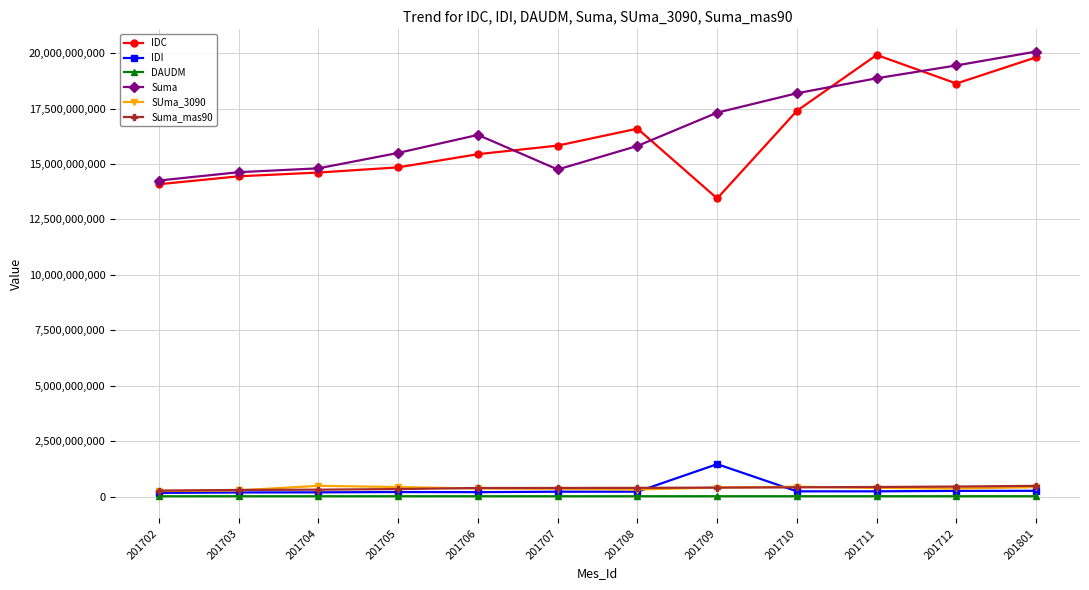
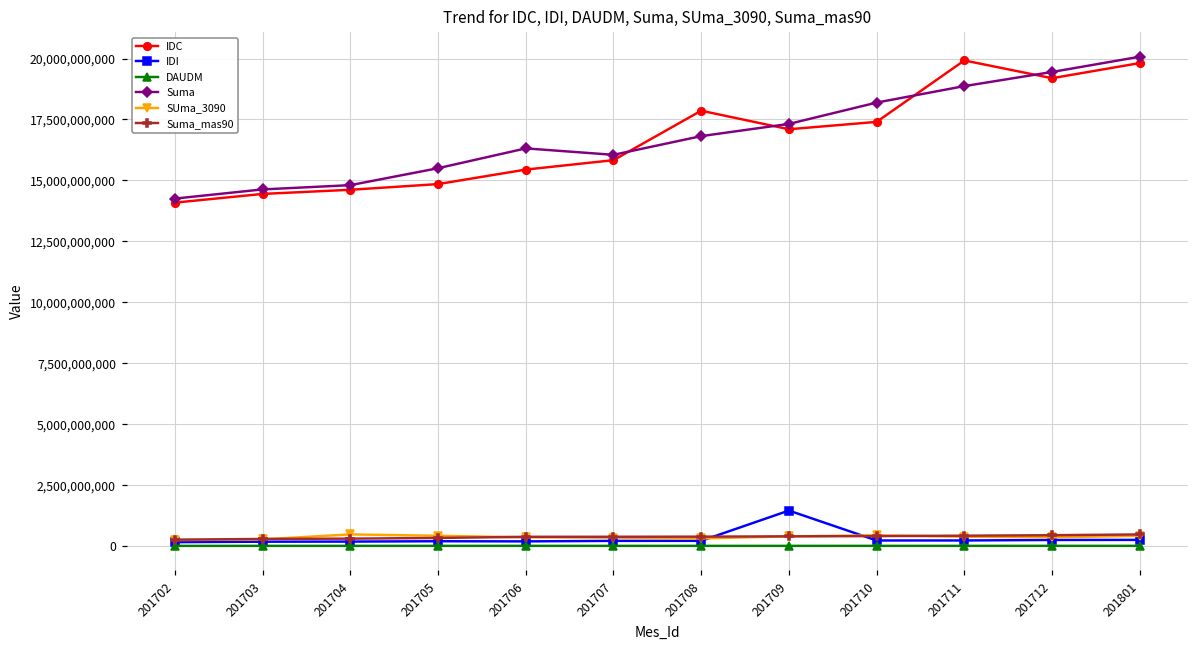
Suma, 201707: 14,800,000,000 -> 16,100,000,000
IDC, 201708: 16,600,000,000 -> 17,900,000,000
Suma, 201708: 15,800,000,000 -> 16,800,000,000
IDC, 201709: 13,400,000,000 -> 17,100,000,000
IDC, 201712: 18,600,000,000 -> 19,200,000,000
